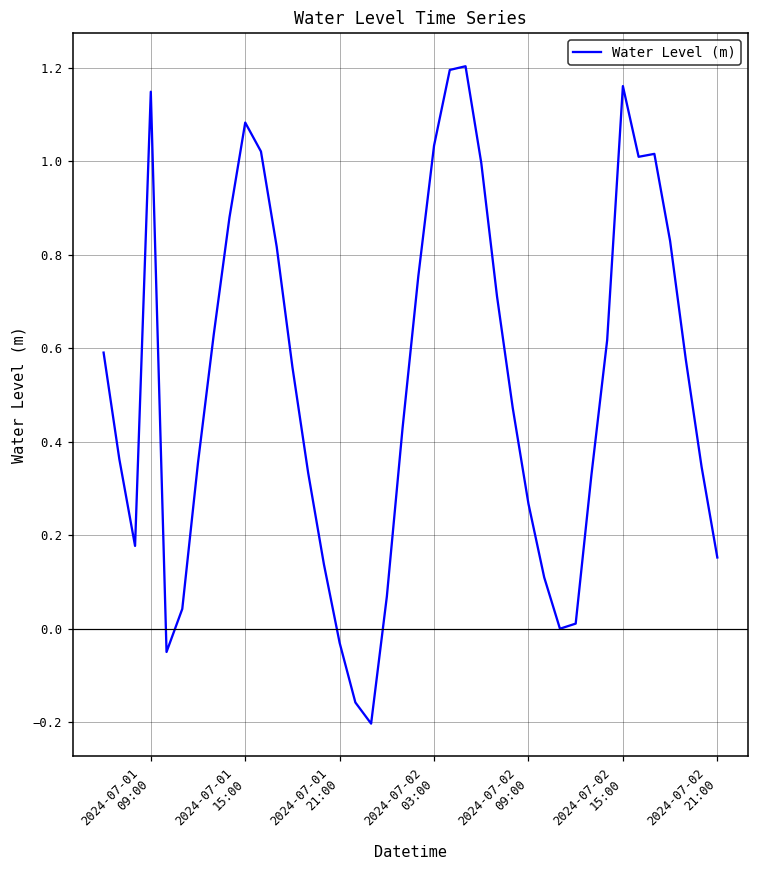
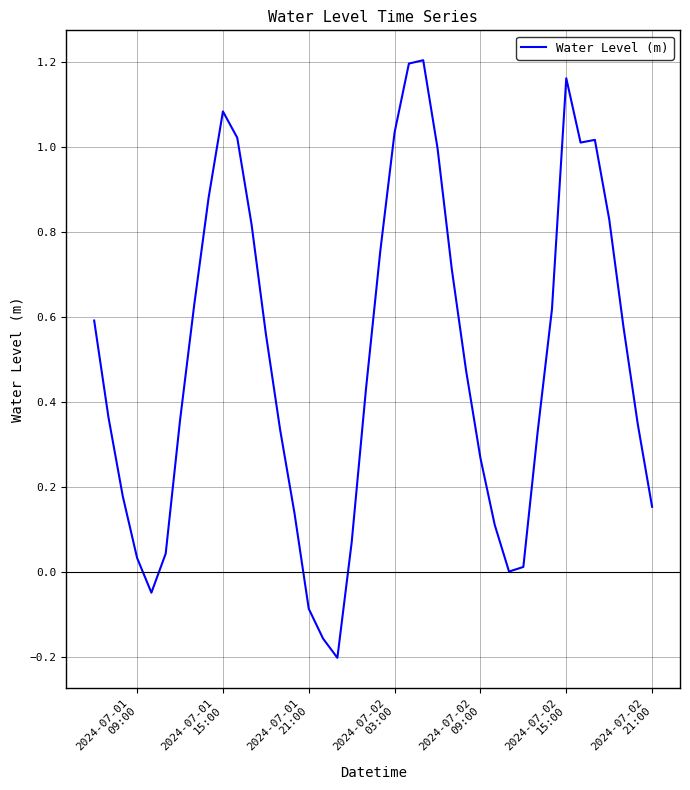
2024-07-01 09:00: 1.15 -> 0.03
2024-07-01 21:00: -0.03 -> -0.09
